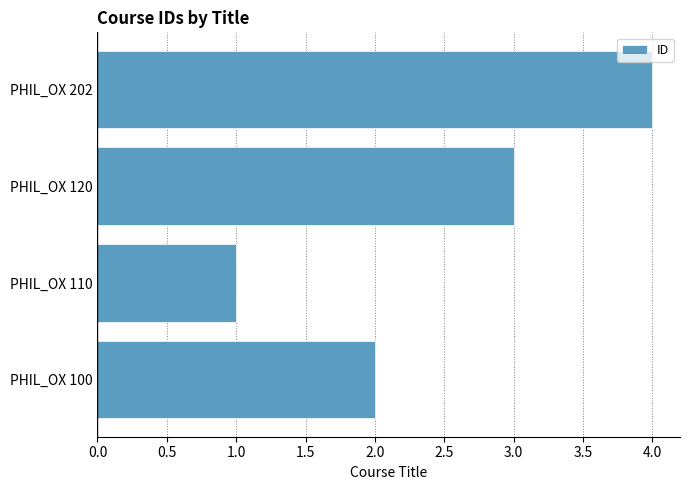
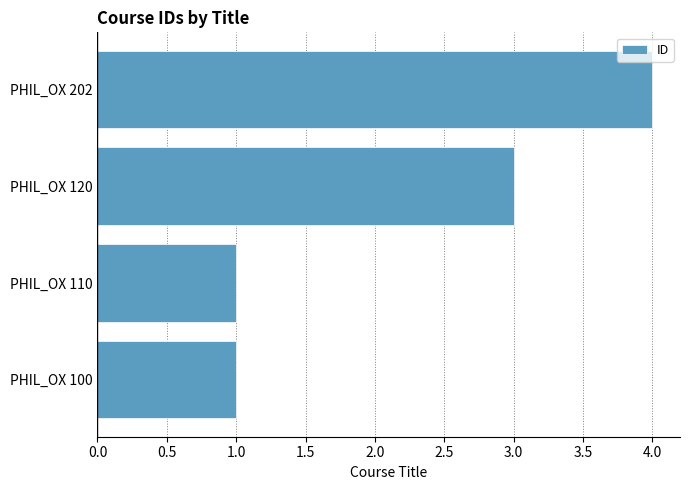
PHIL_OX 100: 2 -> 1
